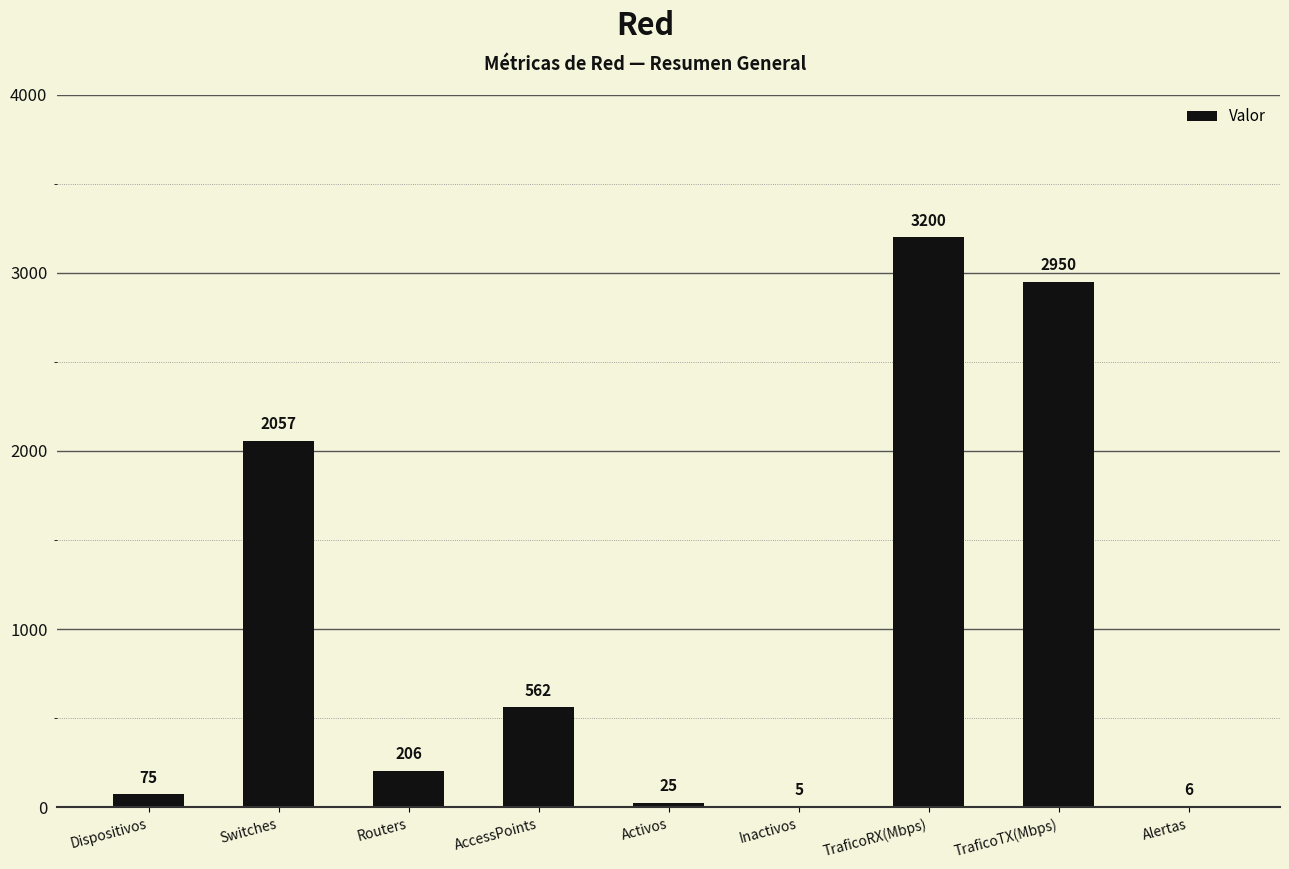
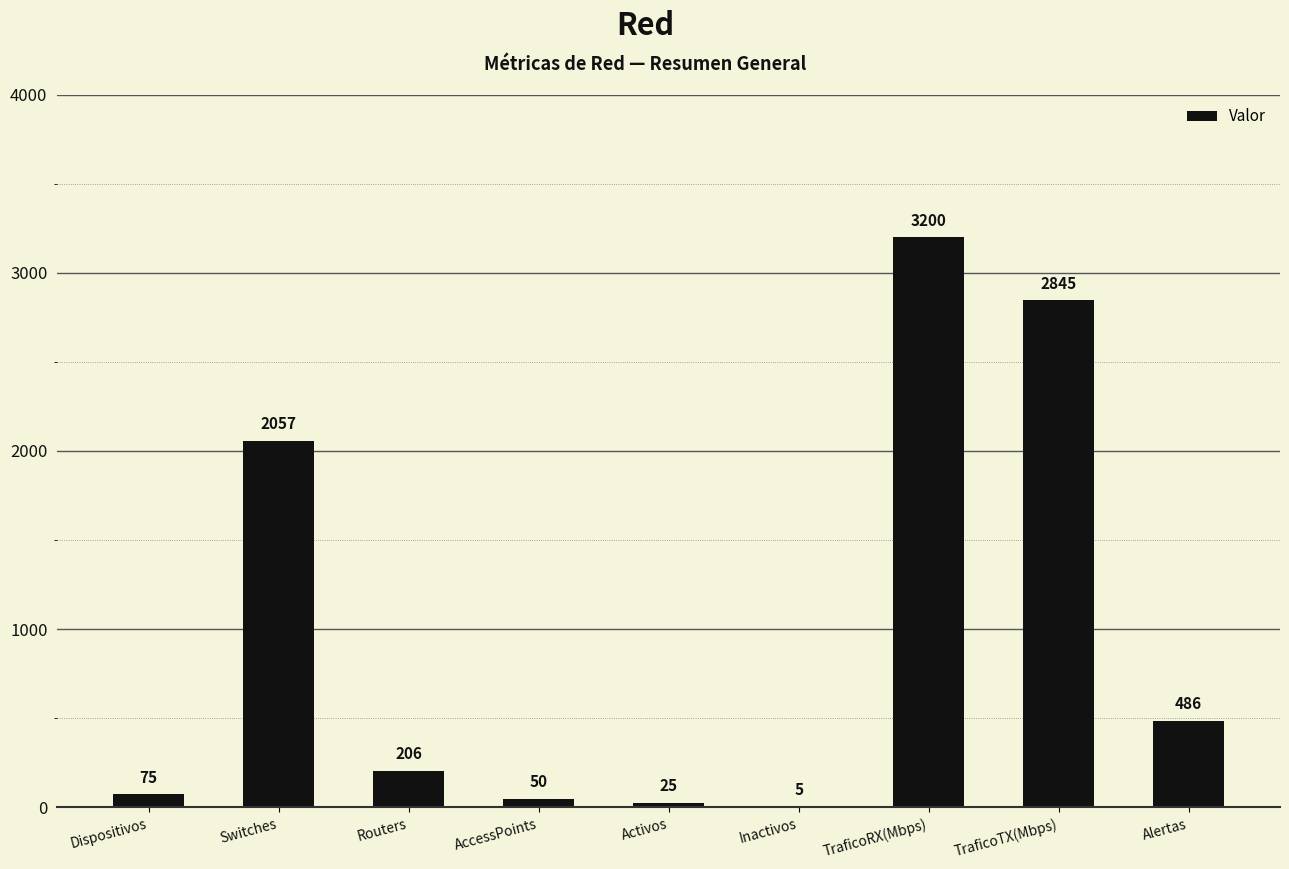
AccessPoints: 562 -> 50
TraficoTX(Mbps): 2950 -> 2845
Alertas: 6 -> 486
